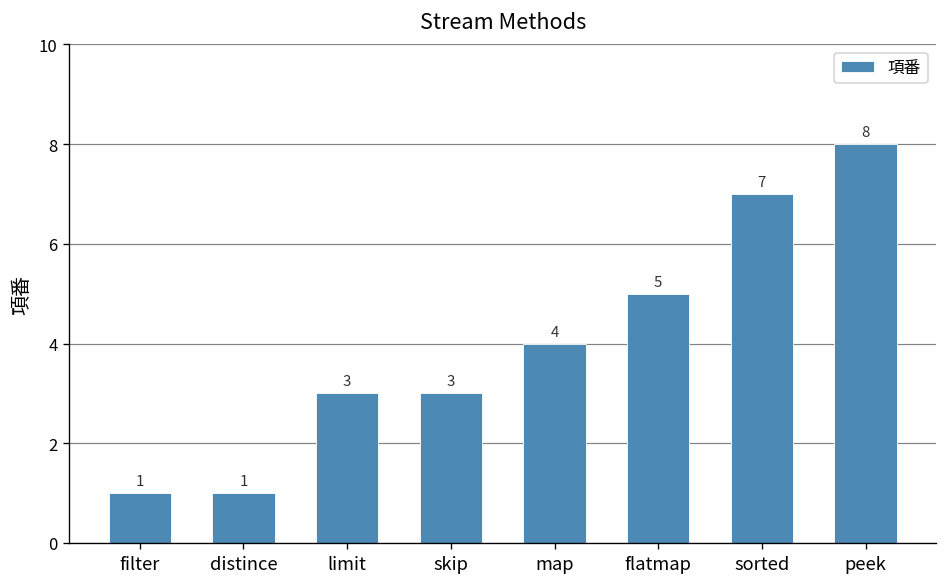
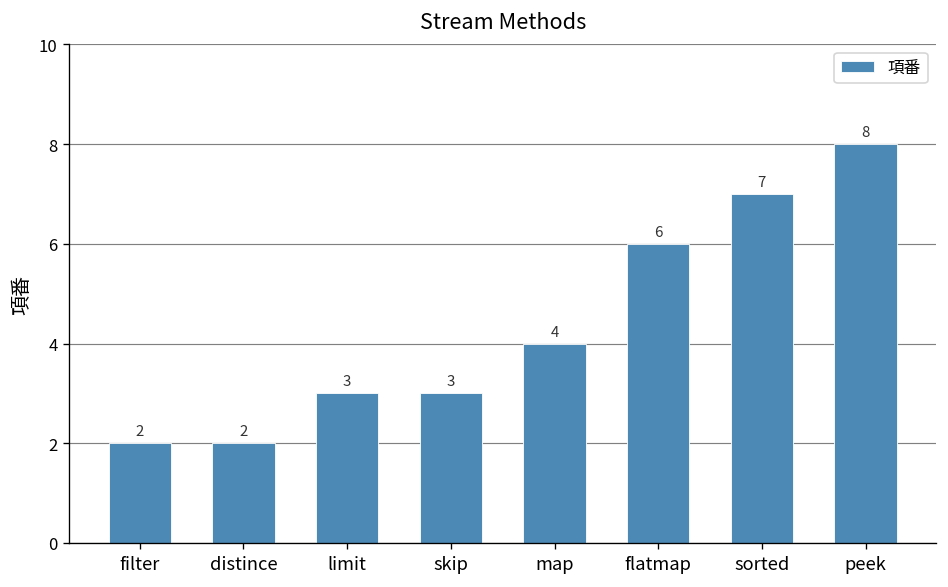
filter: 1 -> 2
distince: 1 -> 2
flatmap: 5 -> 6
